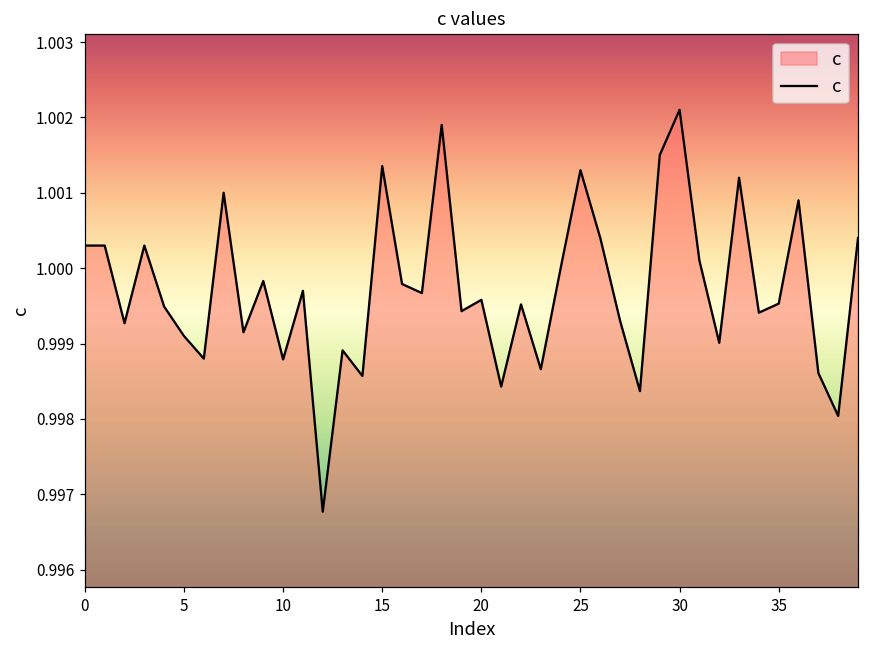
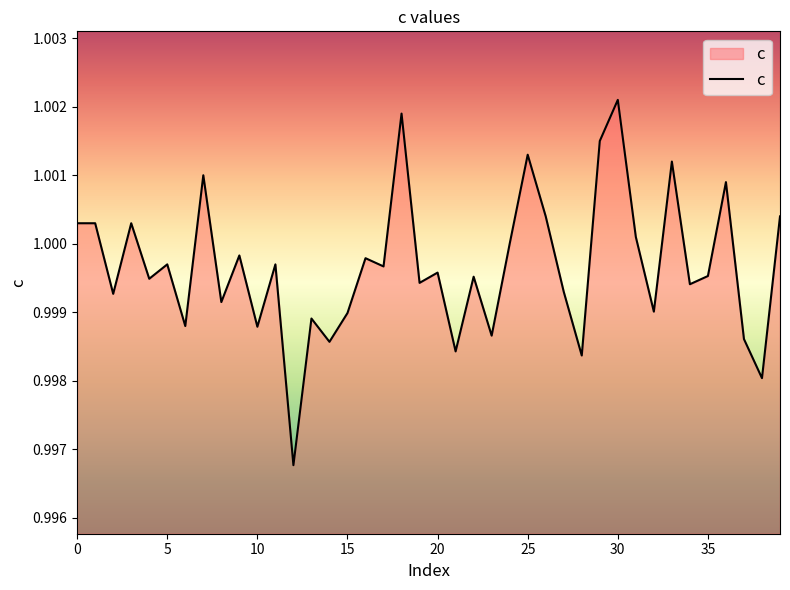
5: 0.9991 -> 0.9997
15: 1.0014 -> 0.9990
